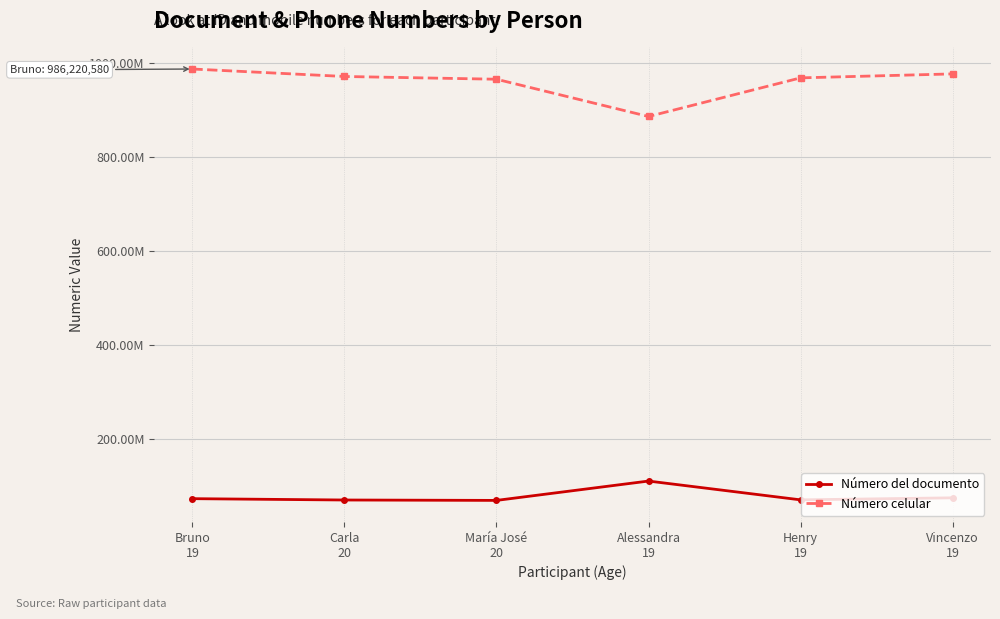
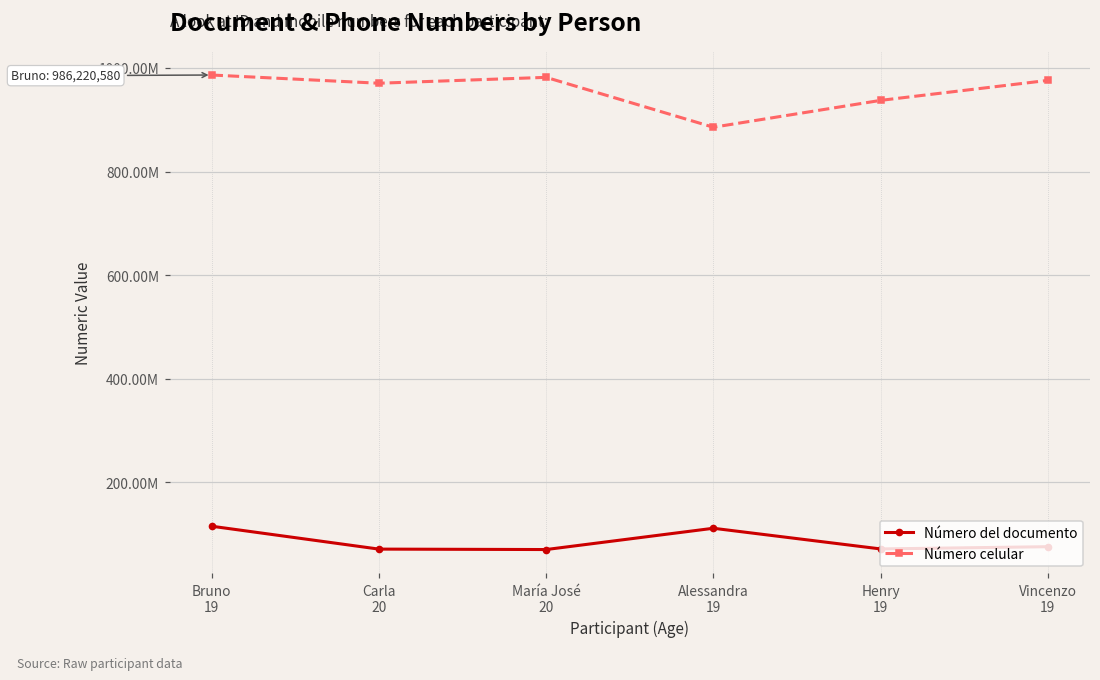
Número del documento, Bruno 19: 70000000 -> 120000000
Número celular, María José 20: 960000000 -> 980000000
Número celular, Henry 19: 970000000 -> 940000000
